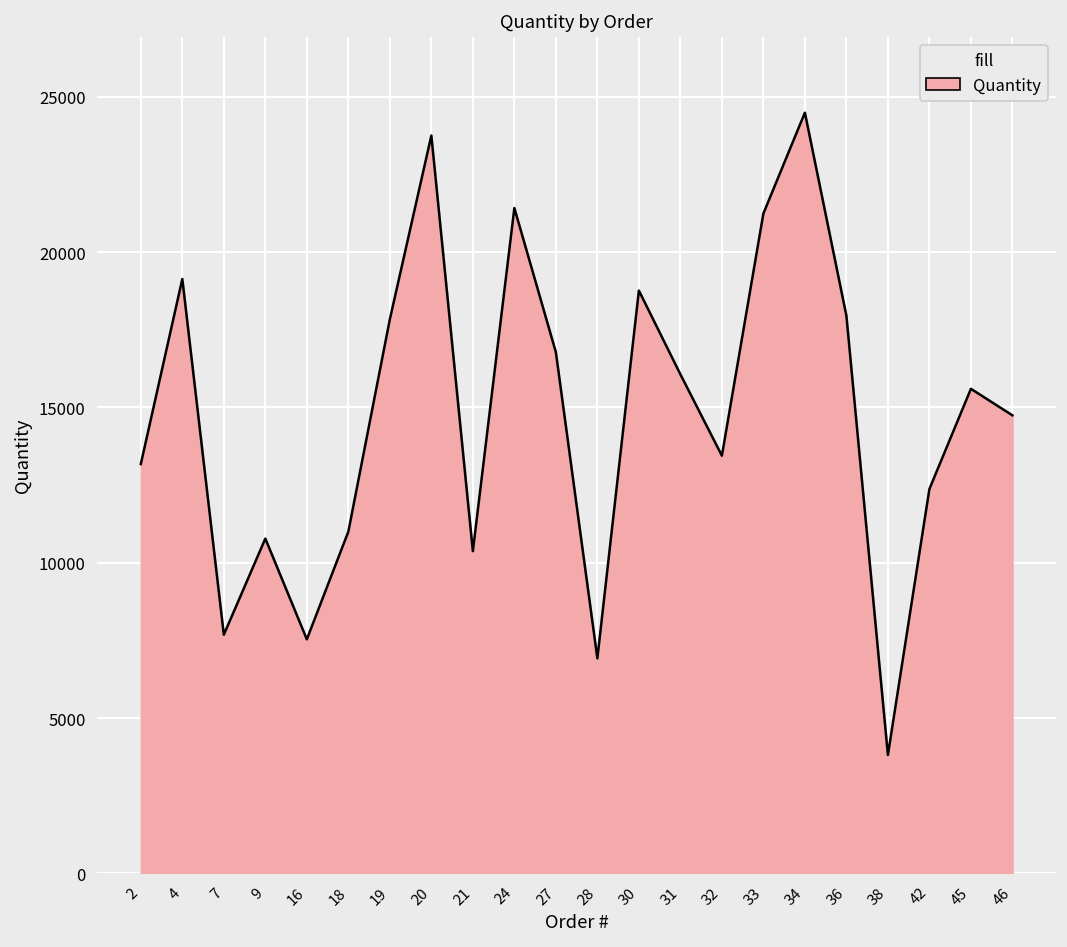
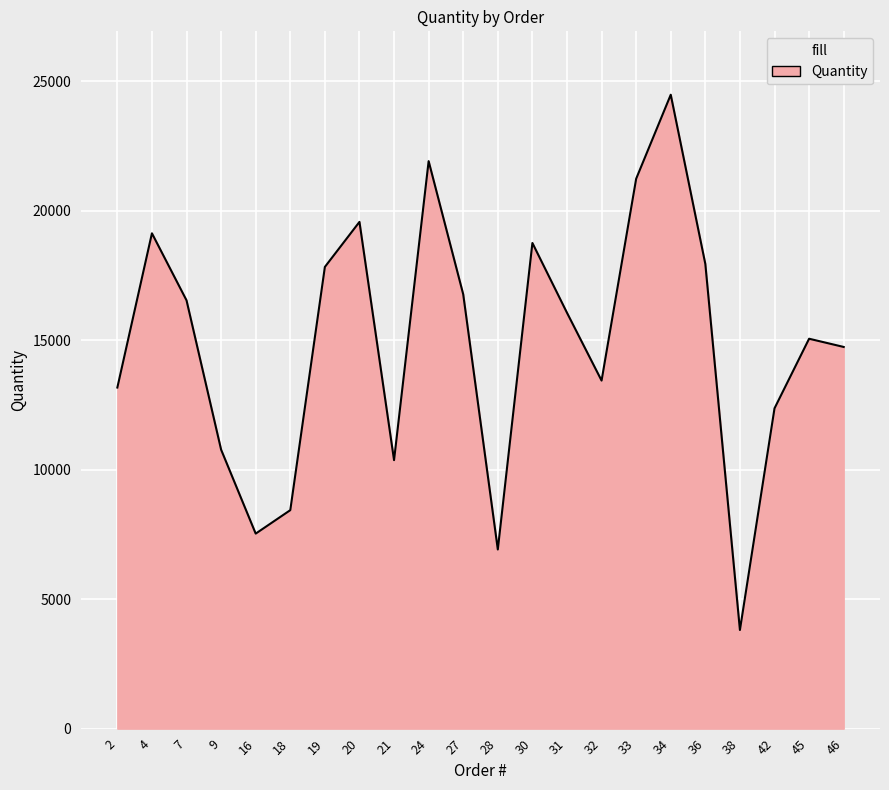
7: 7700 -> 16500
18: 11000 -> 8400
20: 23800 -> 19600
24: 21400 -> 21900
45: 15600 -> 15100
